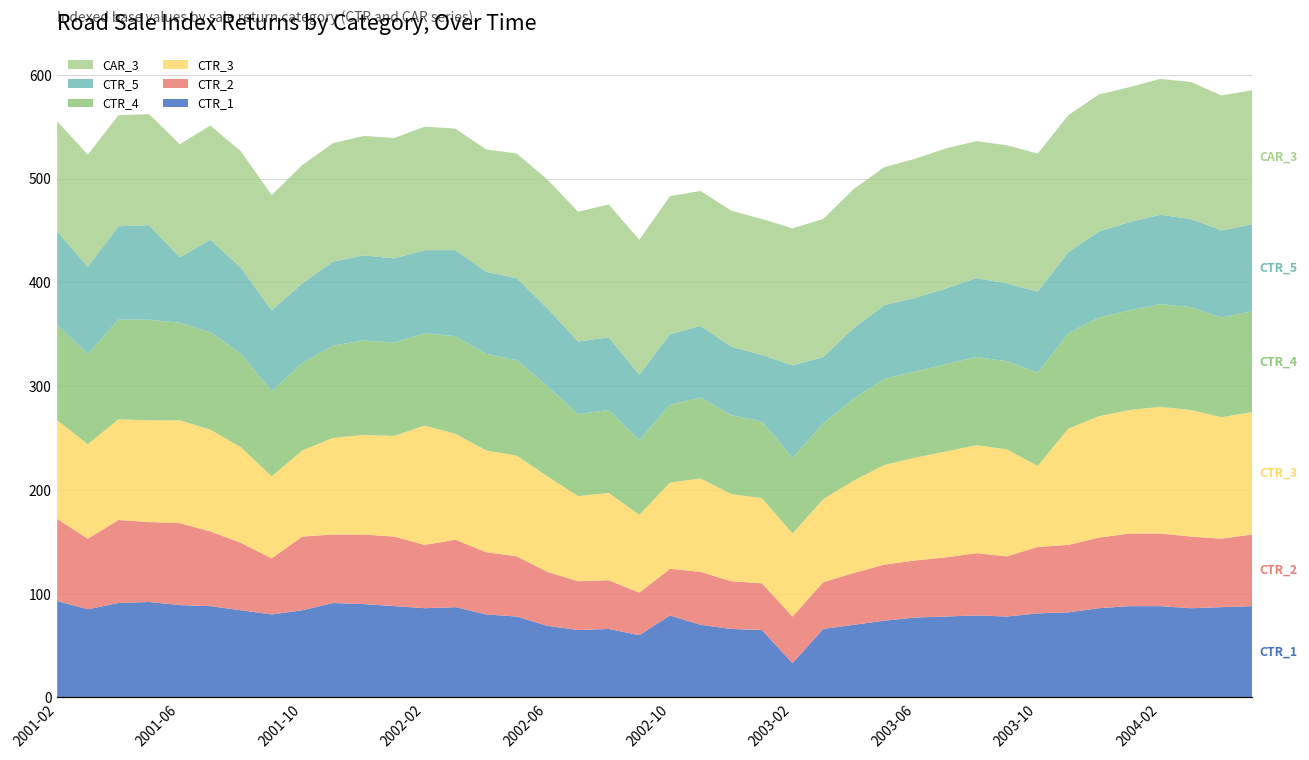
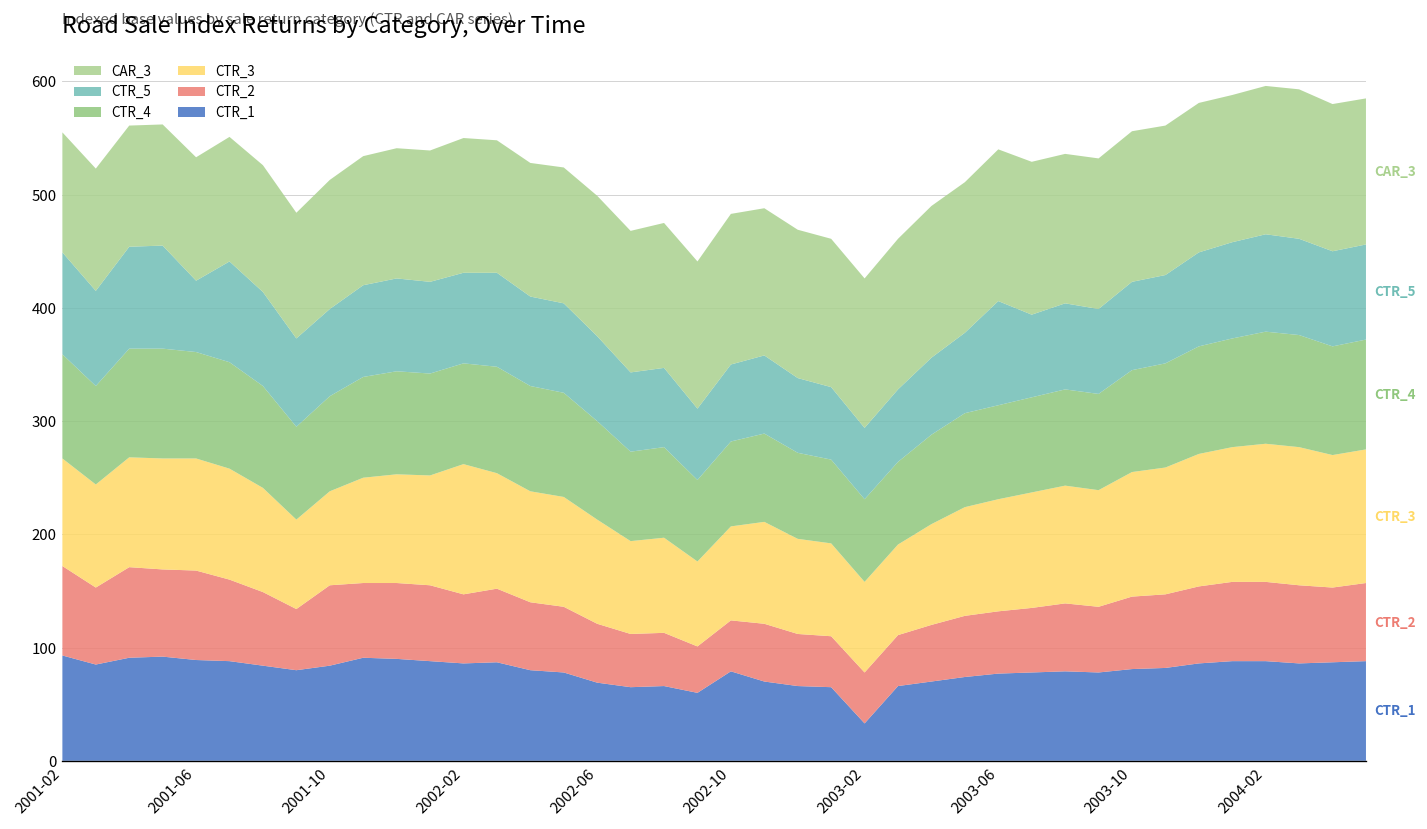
CTR_5, 2003-02: 90 -> 60
CTR_5, 2003-06: 70 -> 90
CTR_3, 2003-10: 80 -> 110
